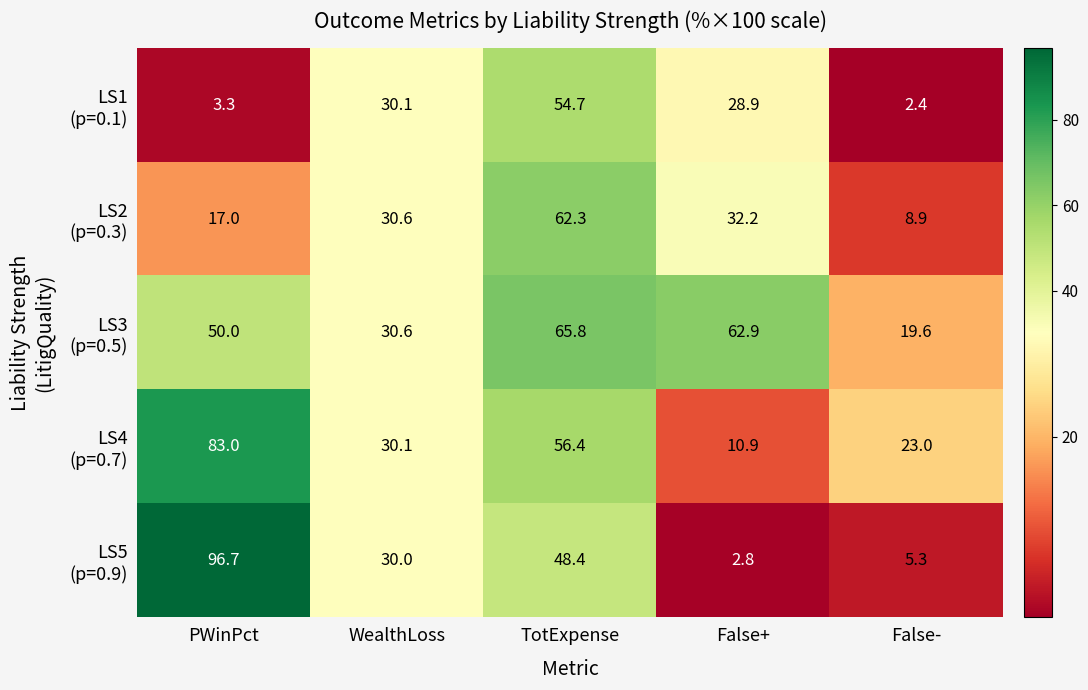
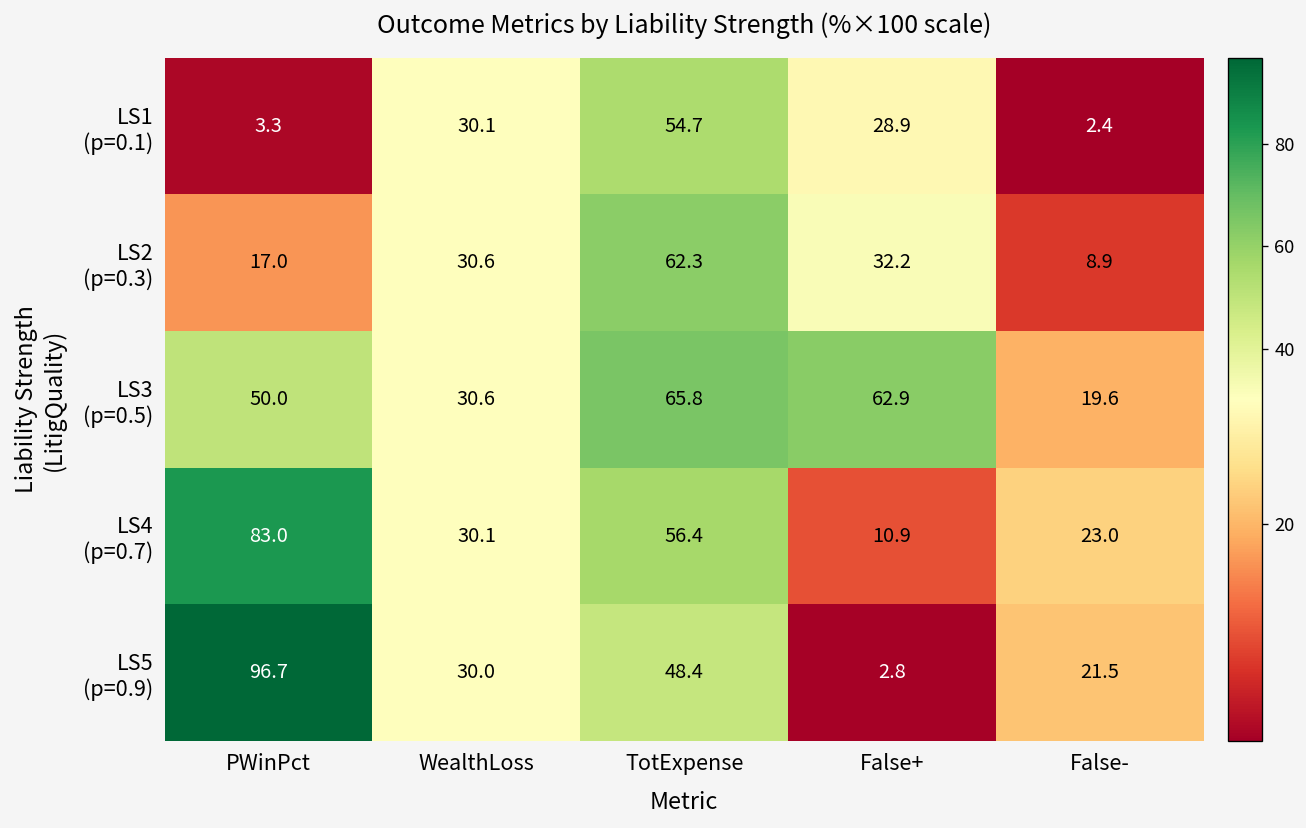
LS5 (p=0.9), False-: 5.3 -> 21.5
